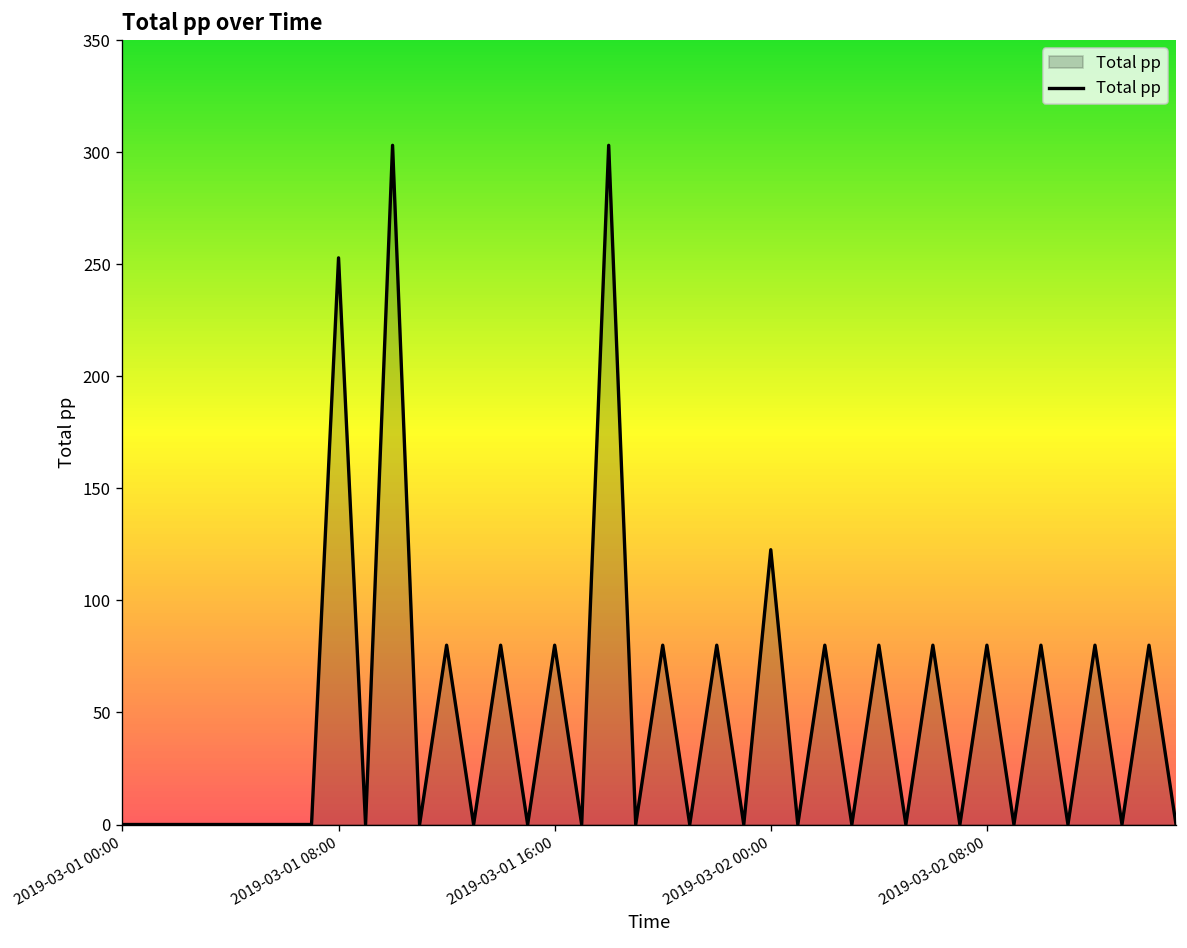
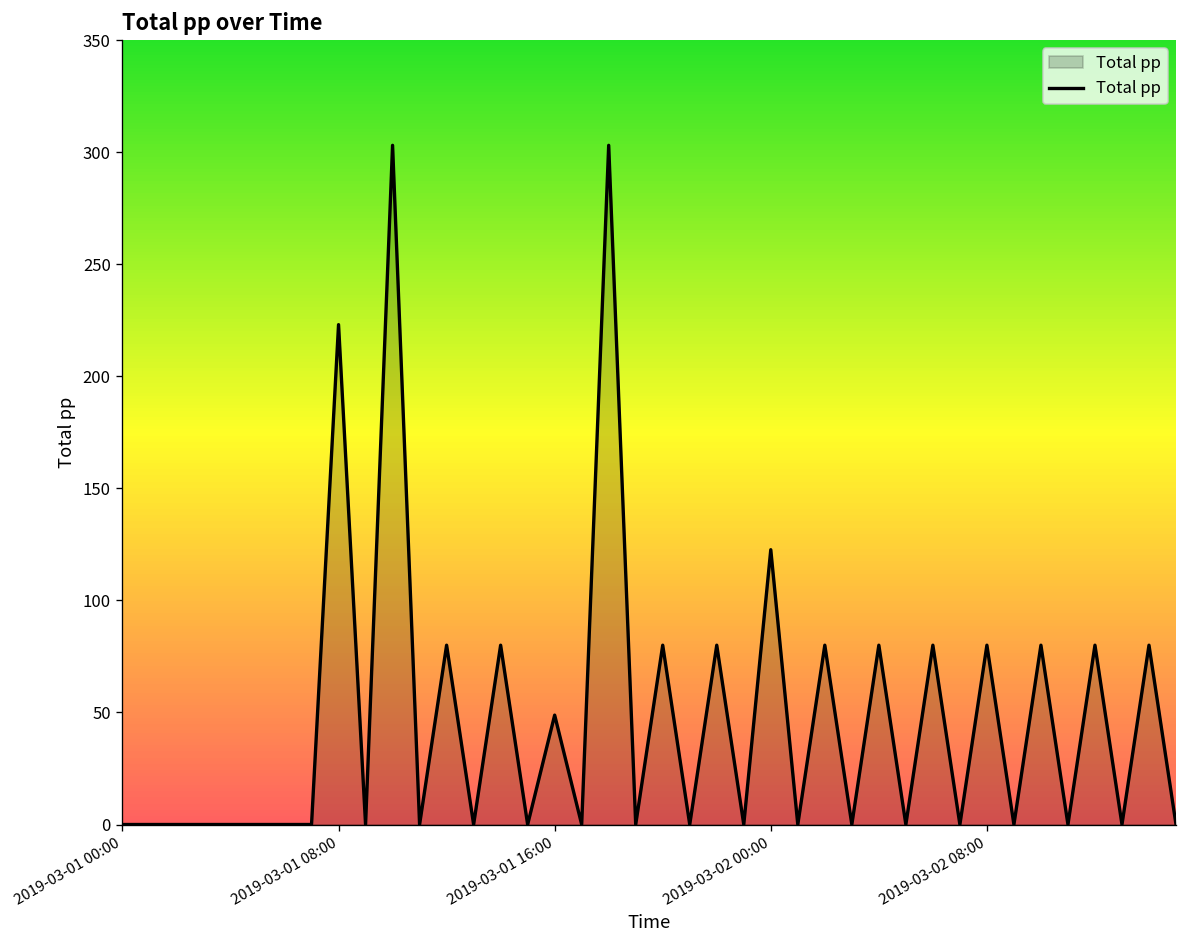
2019-03-01 08:00: 253 -> 223
2019-03-01 16:00: 80 -> 49
